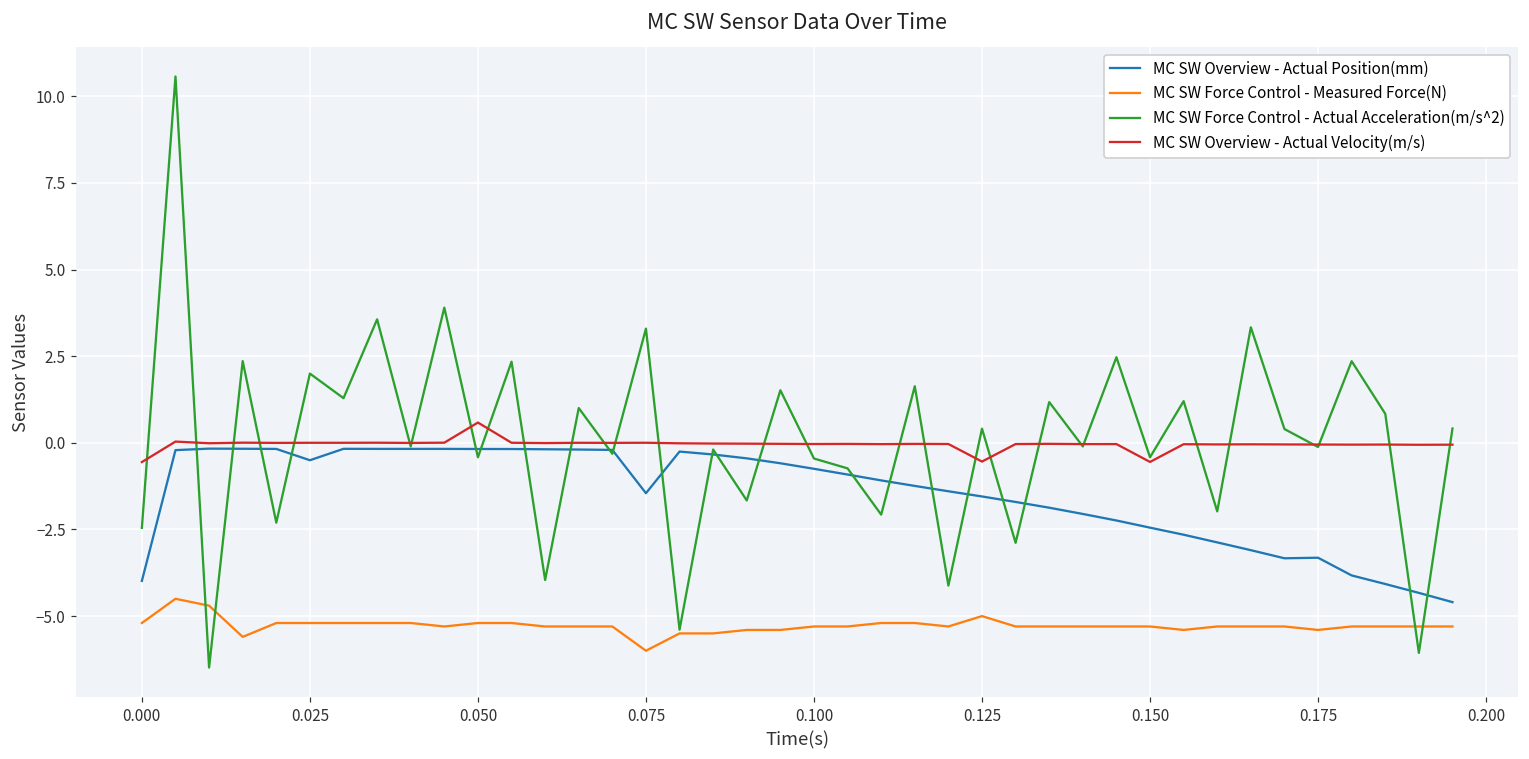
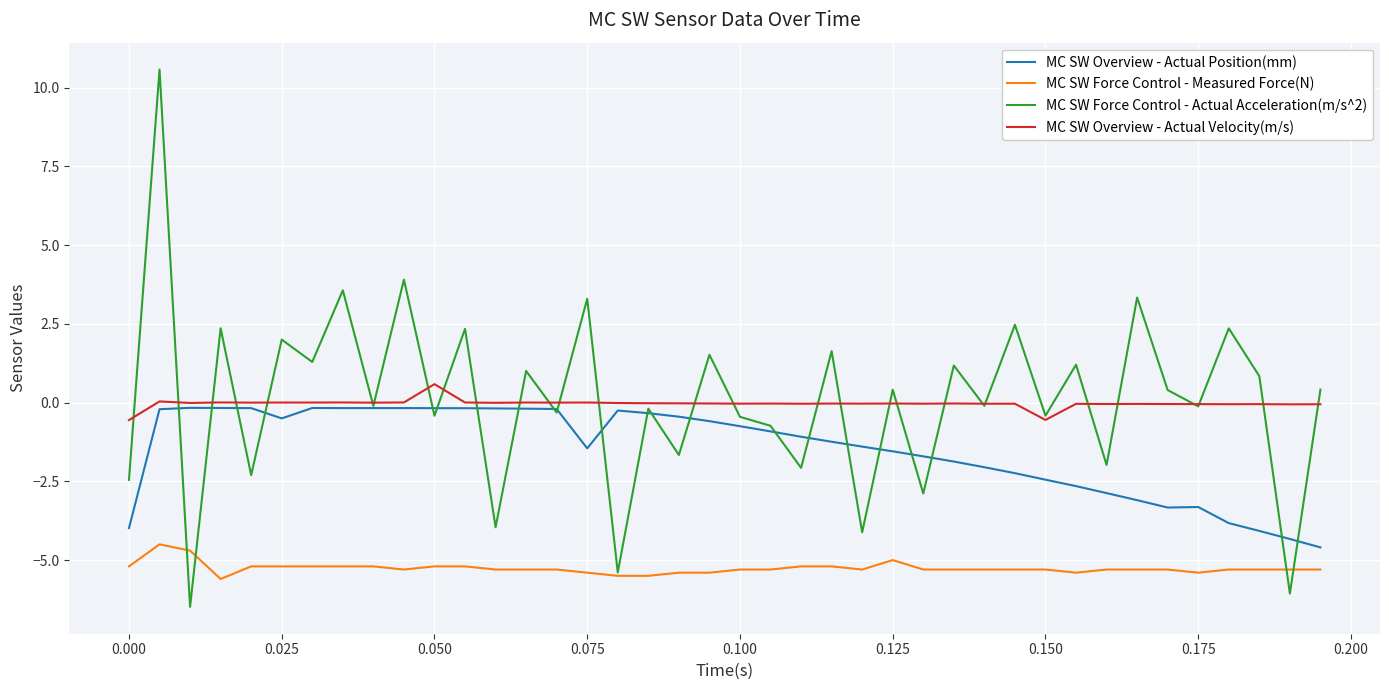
MC SW Force Control - Measured Force(N), 0.075: -6.0 -> -5.4
MC SW Overview - Actual Velocity(m/s), 0.125: -0.5 -> 0.0
